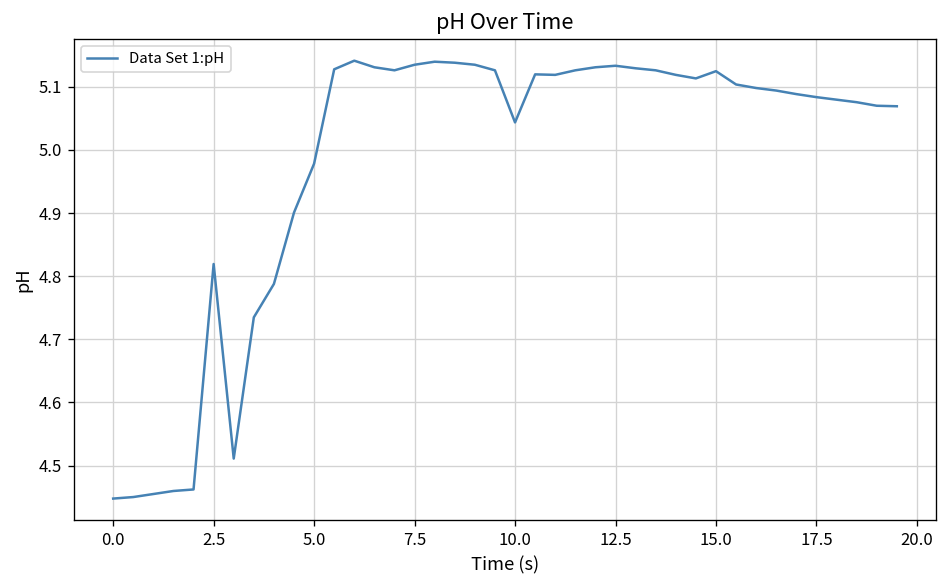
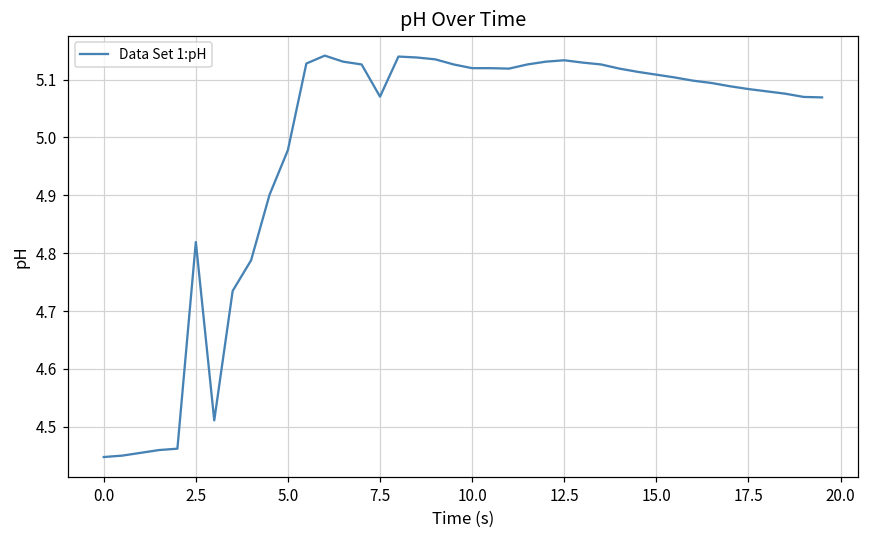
7.5: 5.14 -> 5.07
10.0: 5.04 -> 5.12
15.0: 5.12 -> 5.11
